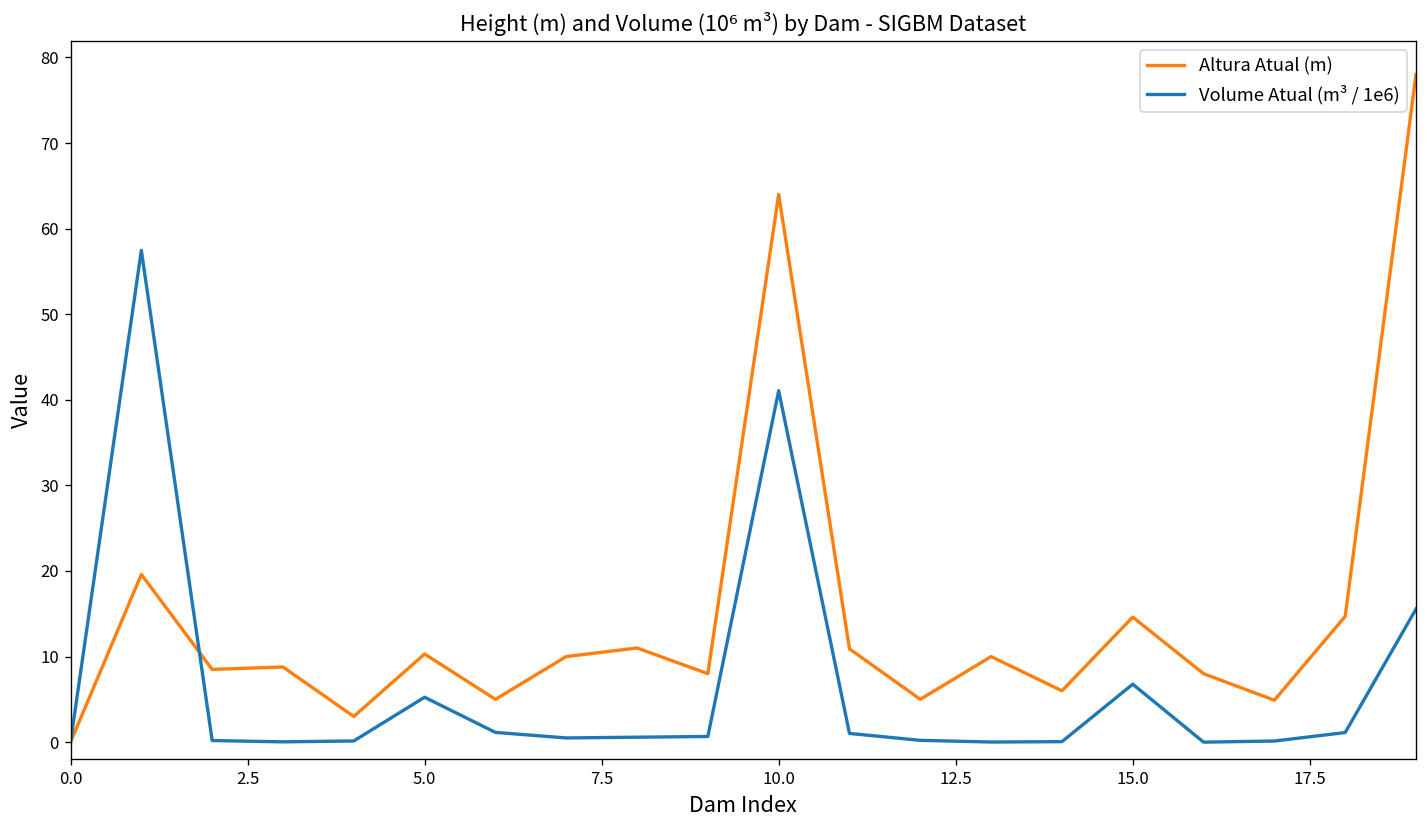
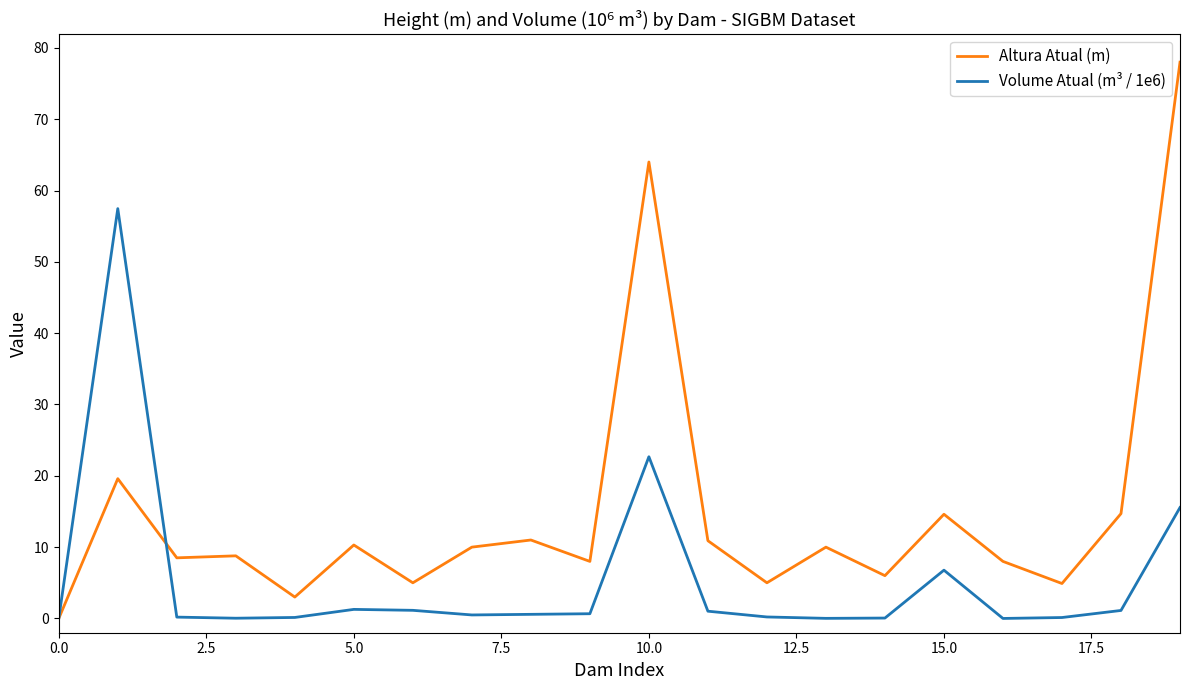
Volume Atual (m³ / 1e6), 5.0: 5 -> 1
Volume Atual (m³ / 1e6), 10.0: 41 -> 23
